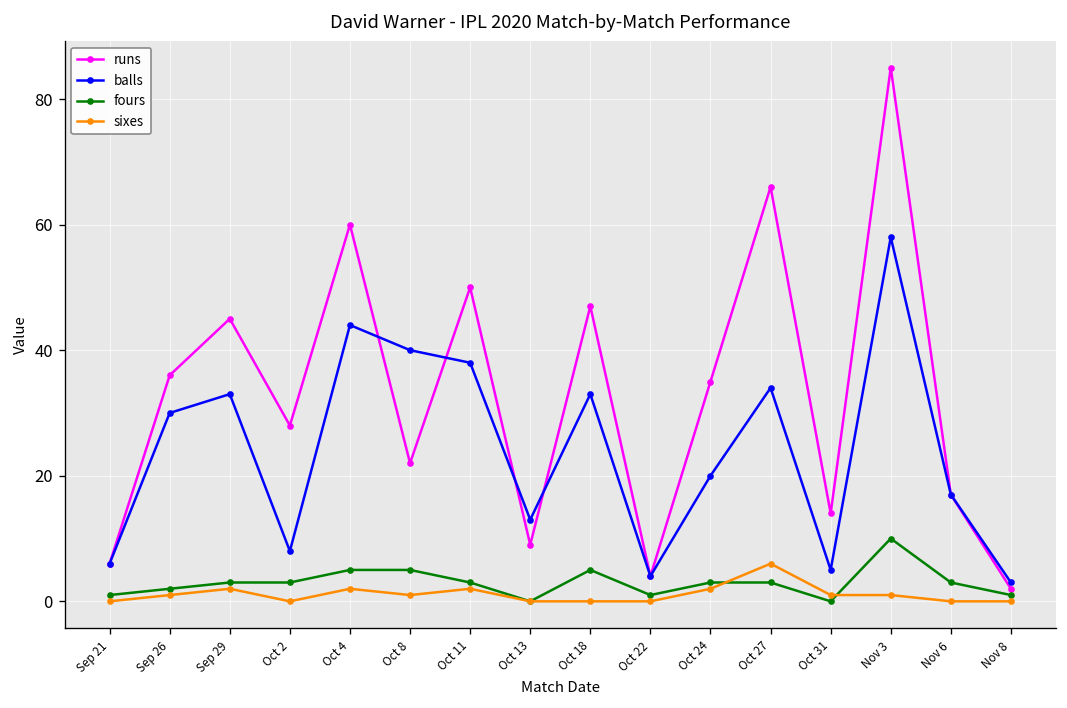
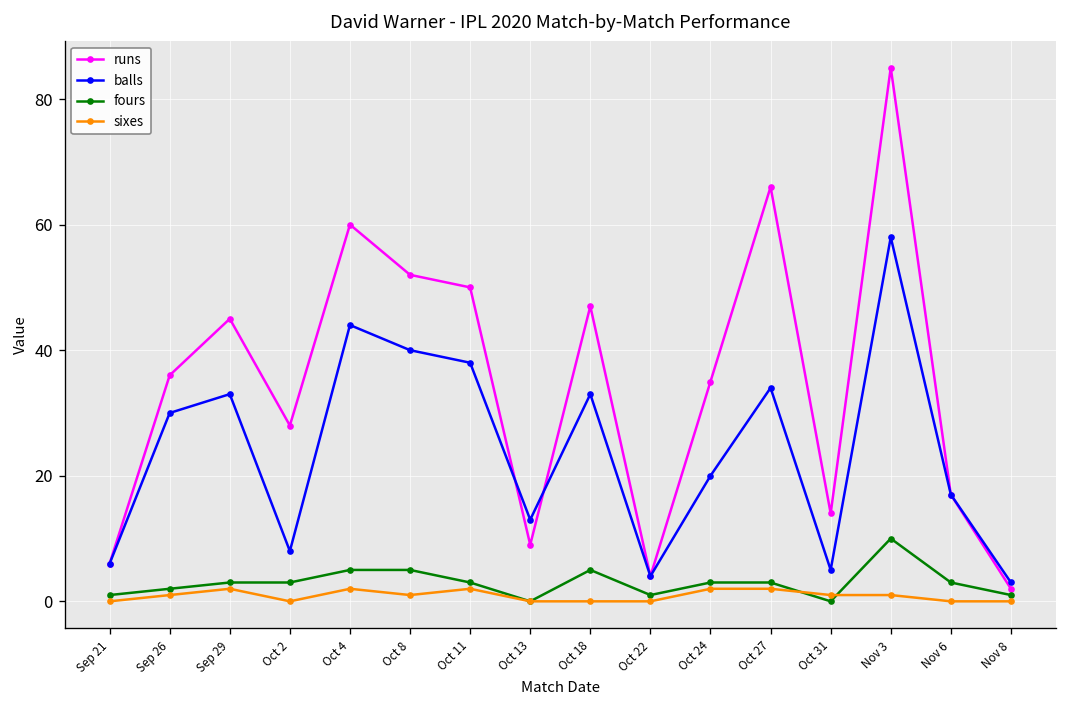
runs, Oct 8: 22 -> 52
sixes, Oct 27: 6 -> 2
